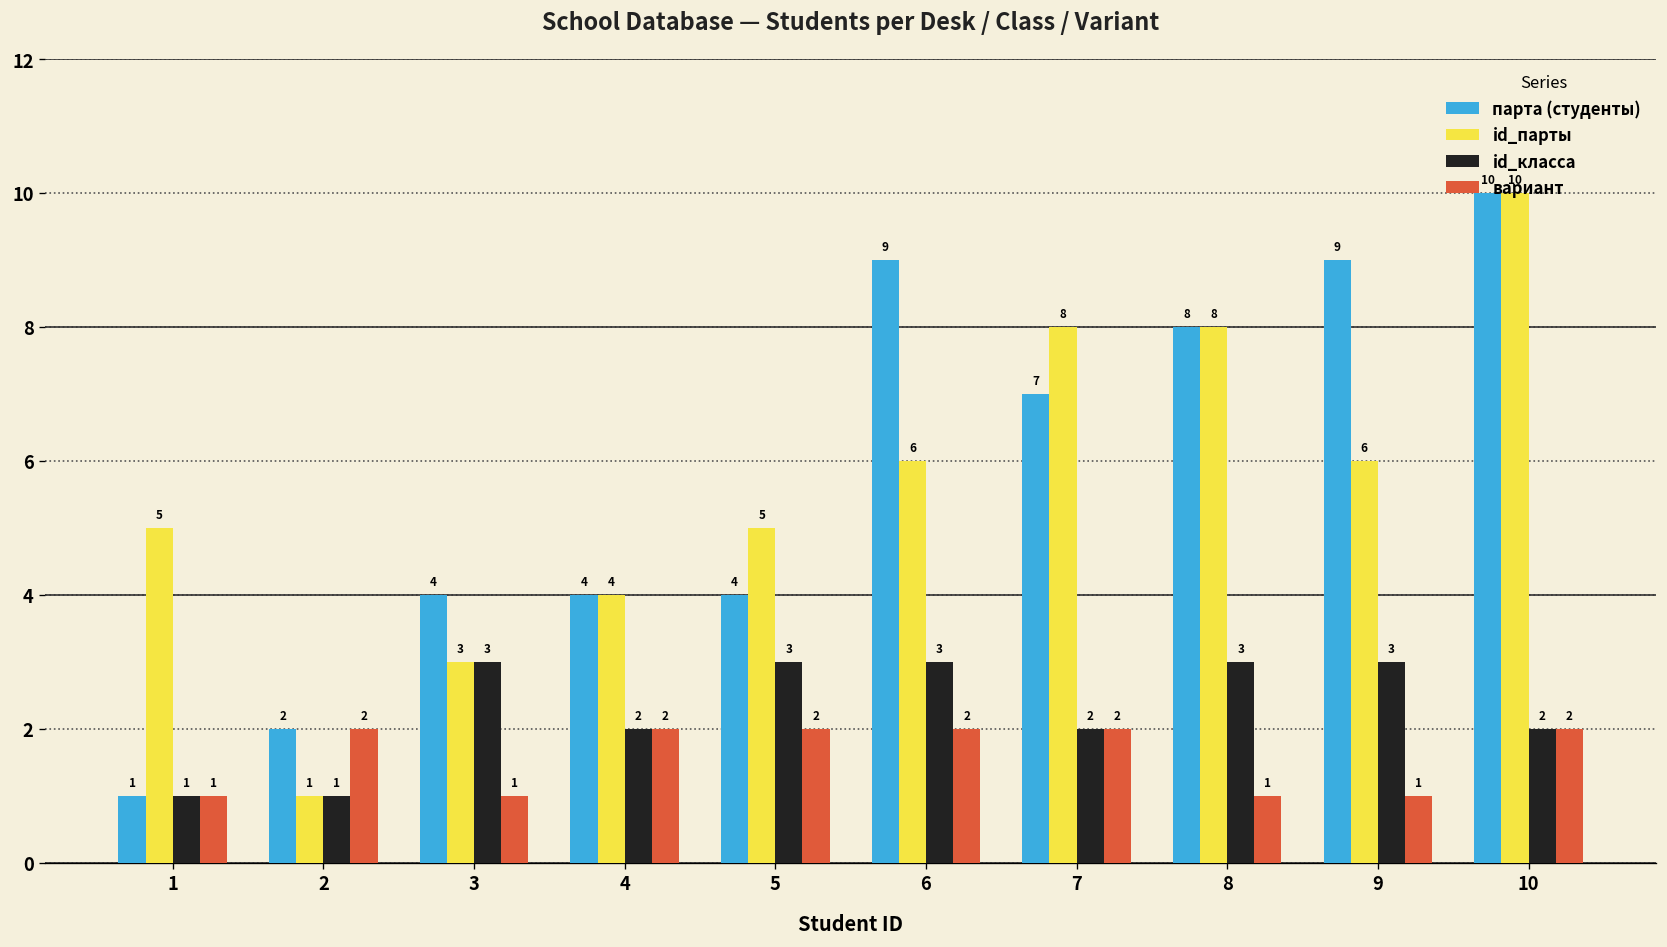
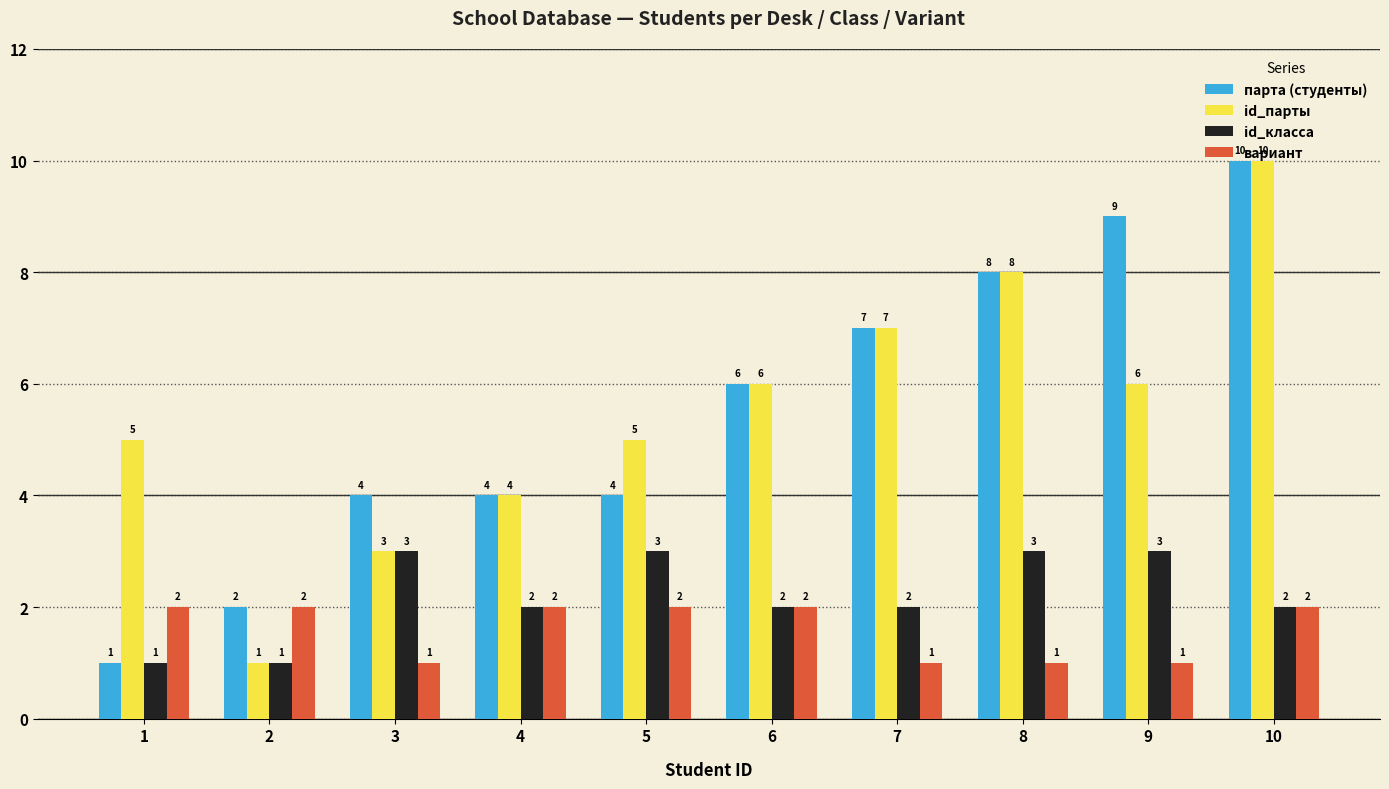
вариант, 1: 1 -> 2
парта (студенты), 6: 9 -> 6
id_класса, 6: 3 -> 2
id_парты, 7: 8 -> 7
вариант, 7: 2 -> 1
